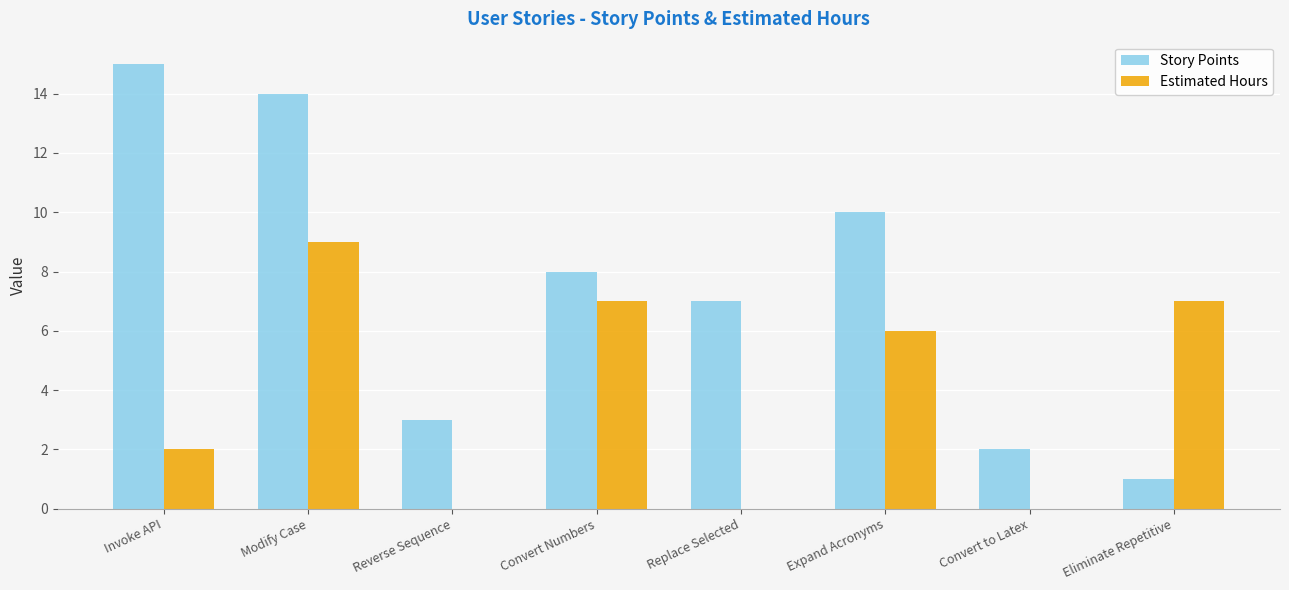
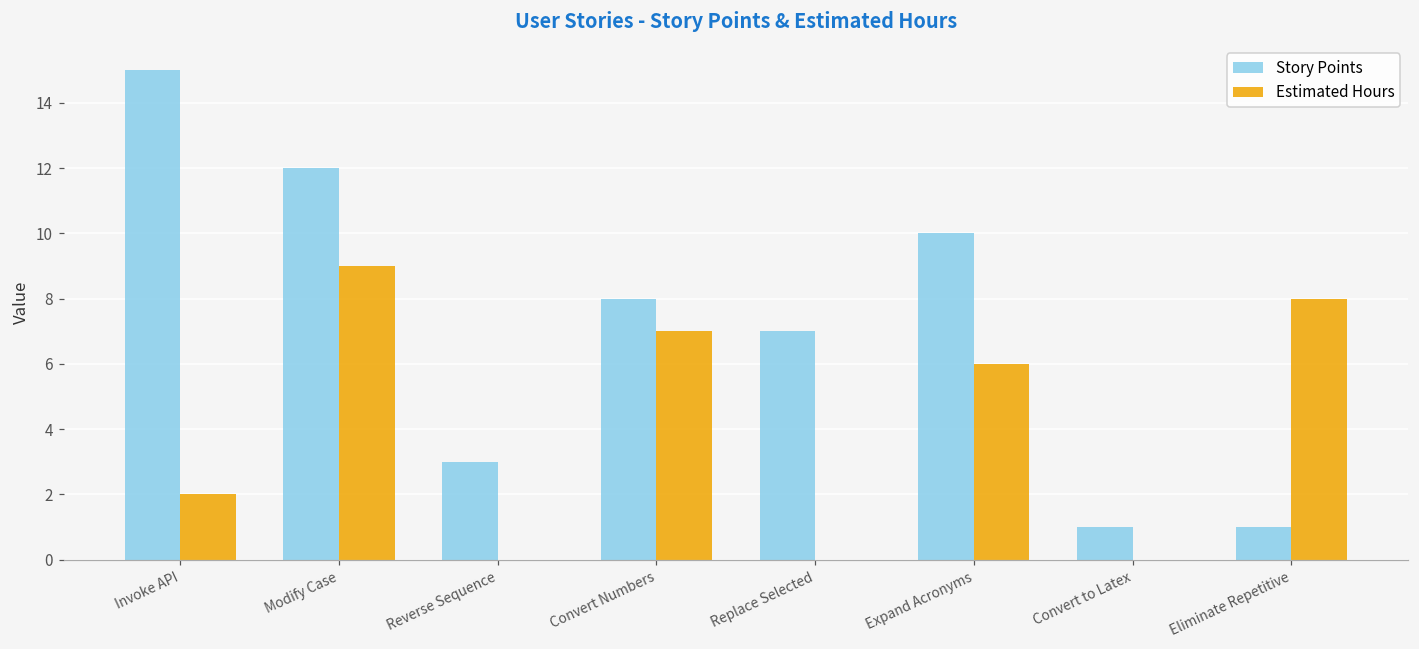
Story Points, Modify Case: 14 -> 12
Story Points, Convert to Latex: 2 -> 1
Estimated Hours, Eliminate Repetitive: 7 -> 8
